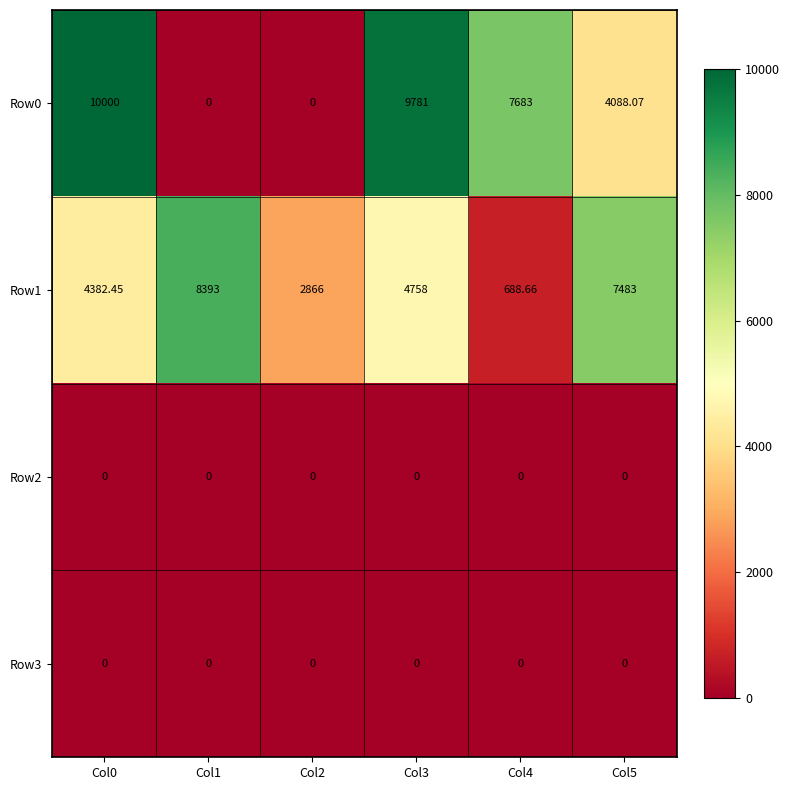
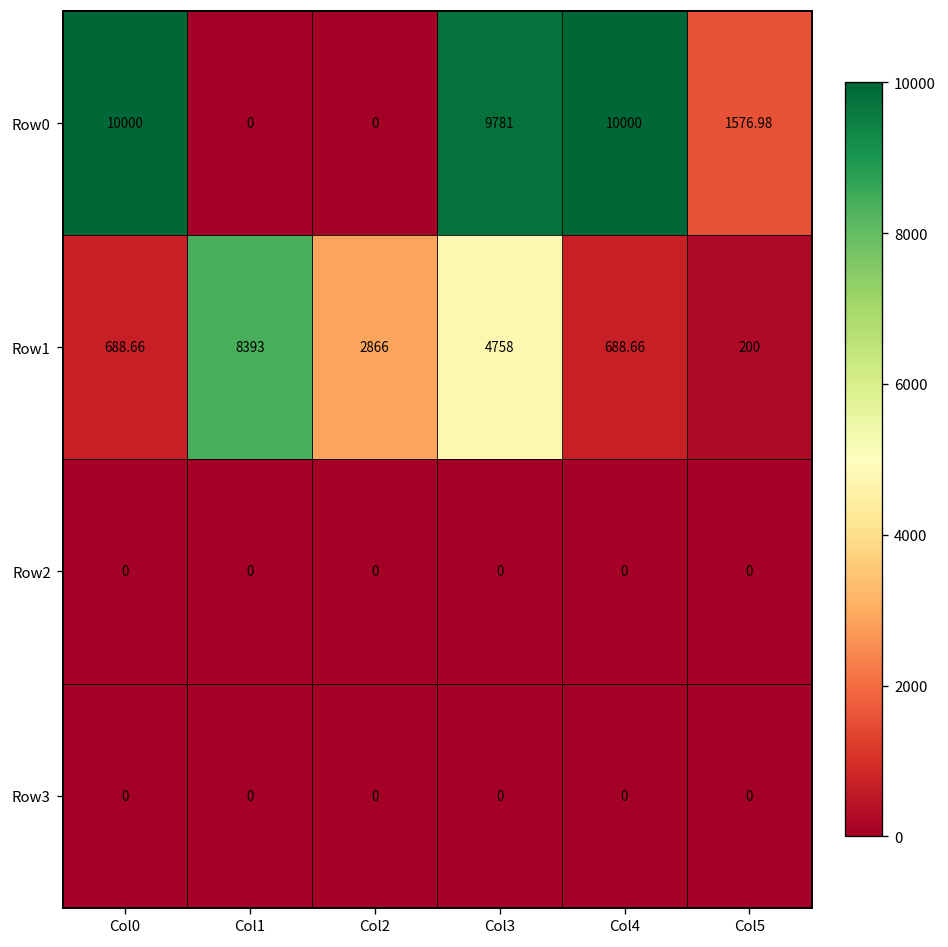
Row0, Col4: 7683 -> 10000
Row0, Col5: 4088.07 -> 1576.98
Row1, Col0: 4382.45 -> 688.66
Row1, Col5: 7483 -> 200
